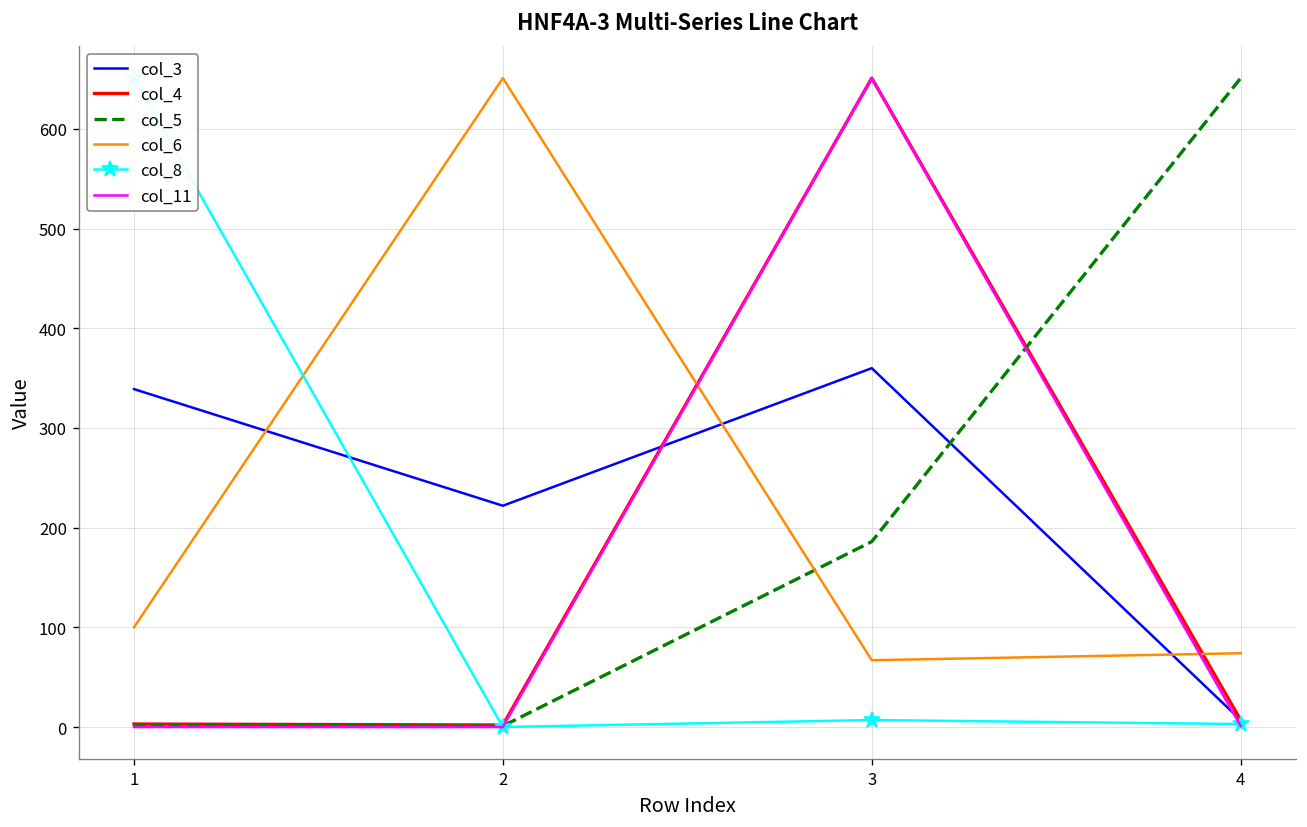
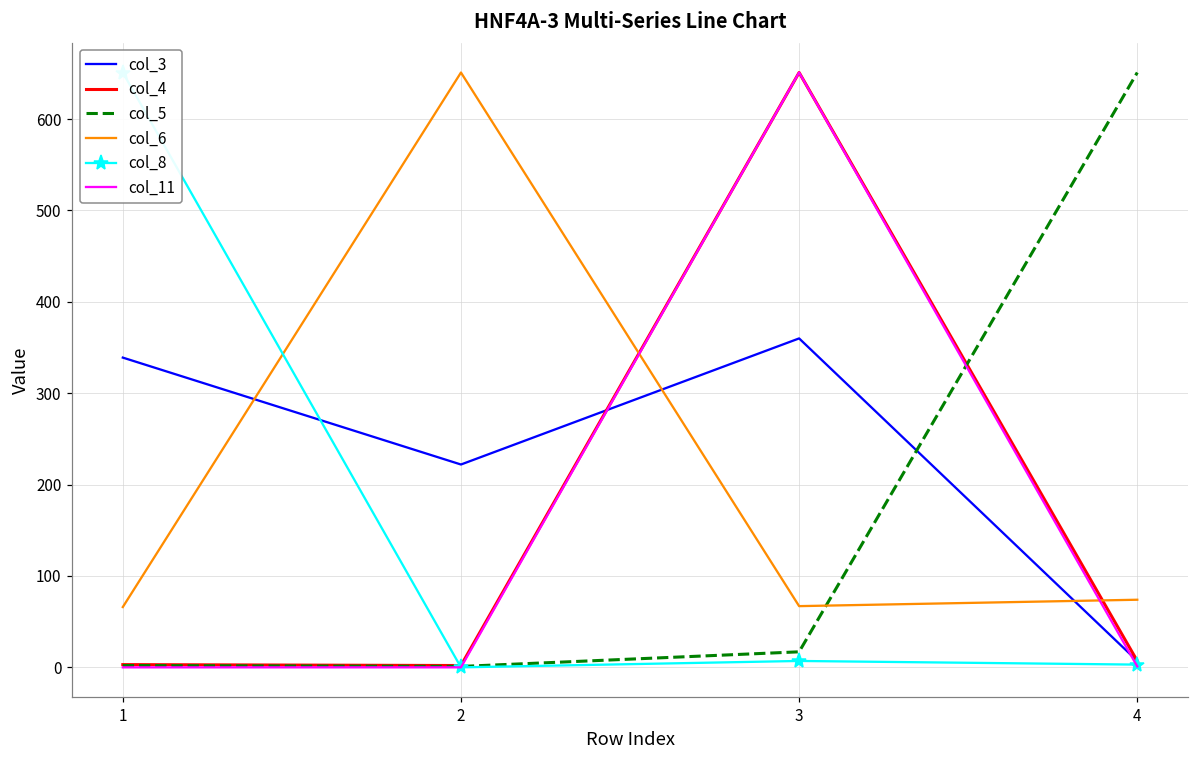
col_6, 1: 100 -> 70
col_5, 3: 190 -> 20
